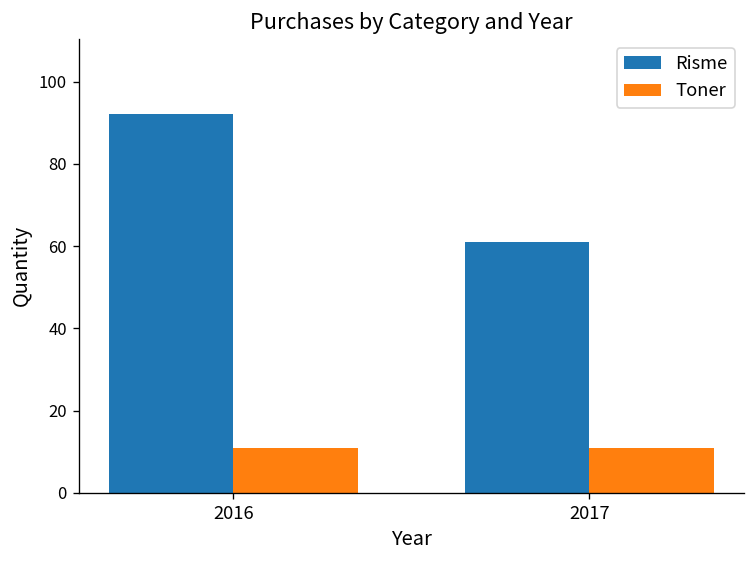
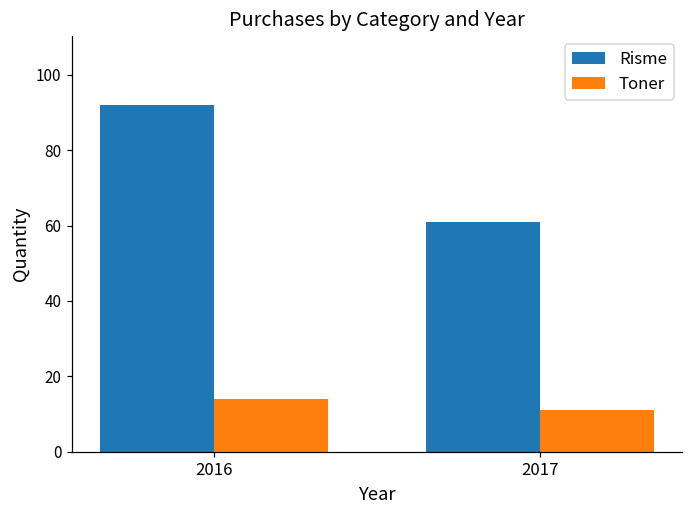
Toner, 2016: 11 -> 14
